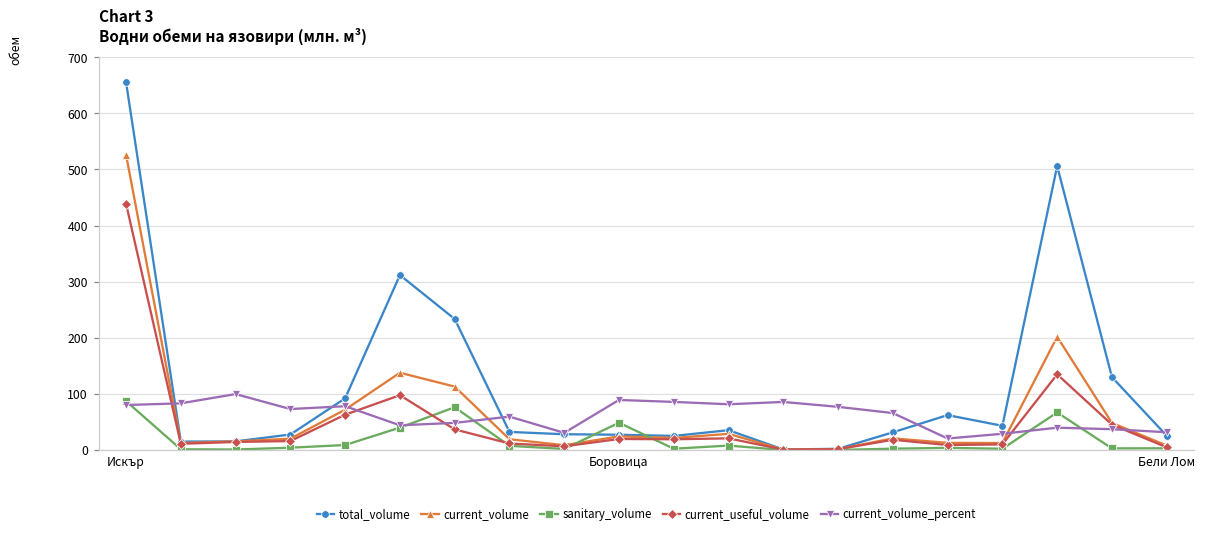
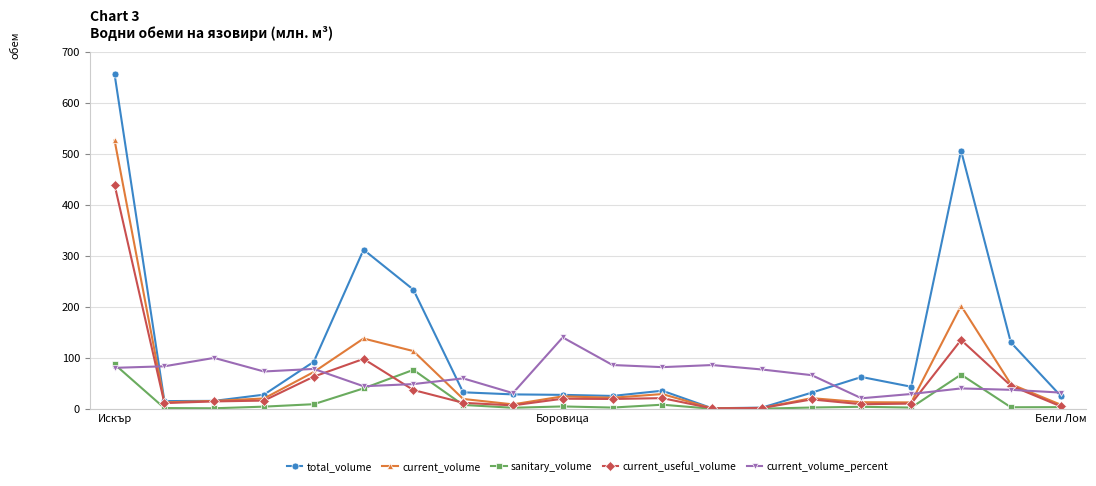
sanitary_volume, Боровица: 50 -> 0
current_volume_percent, Боровица: 90 -> 140
